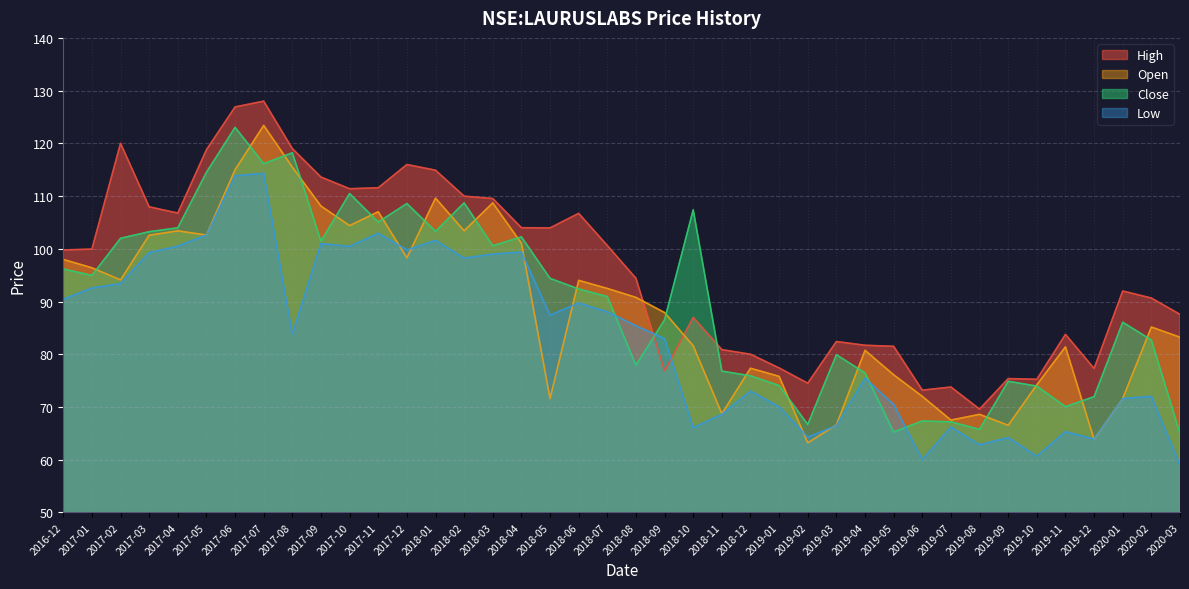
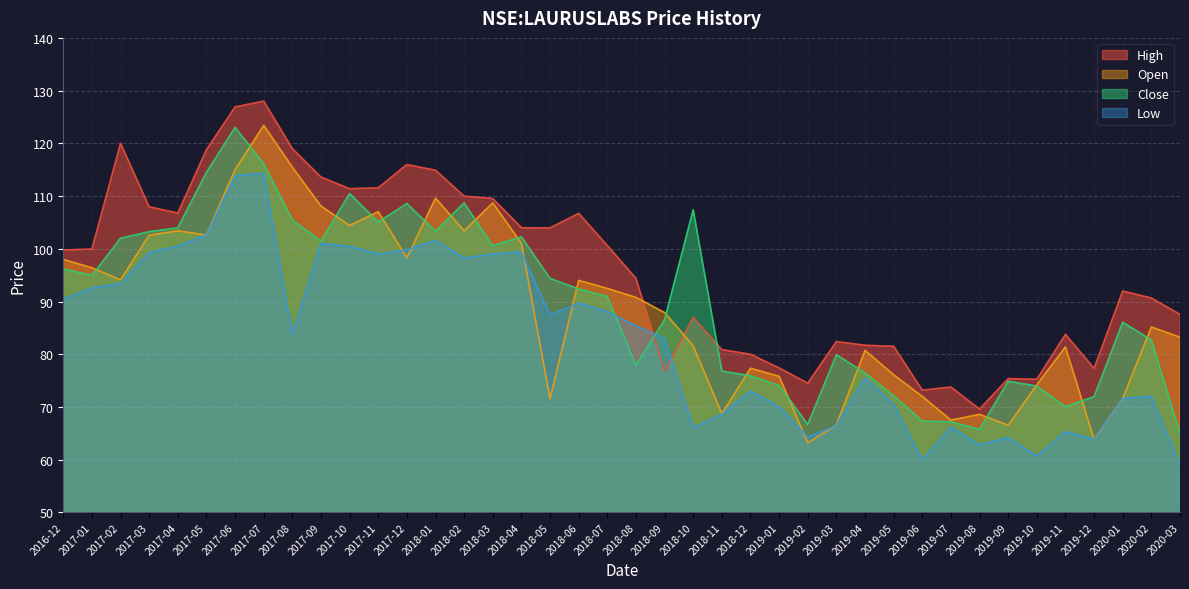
Close, 2017-08: 118 -> 105
Low, 2017-11: 103 -> 99
Close, 2019-05: 65 -> 72
